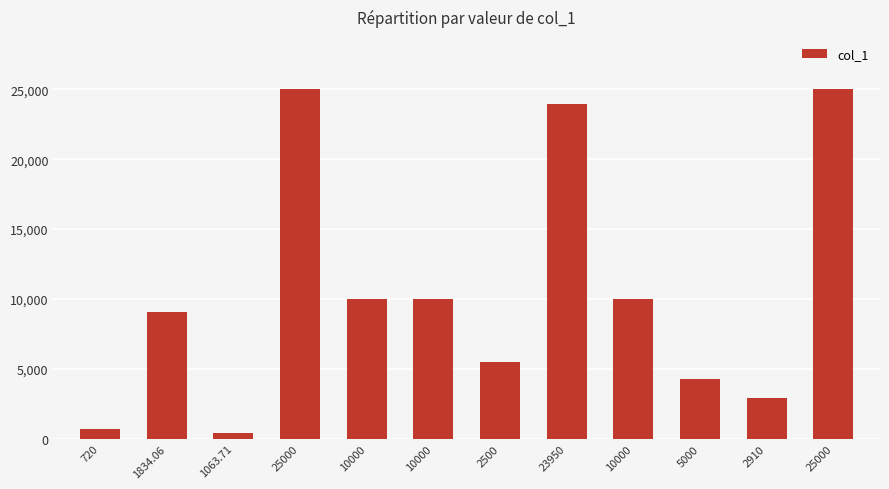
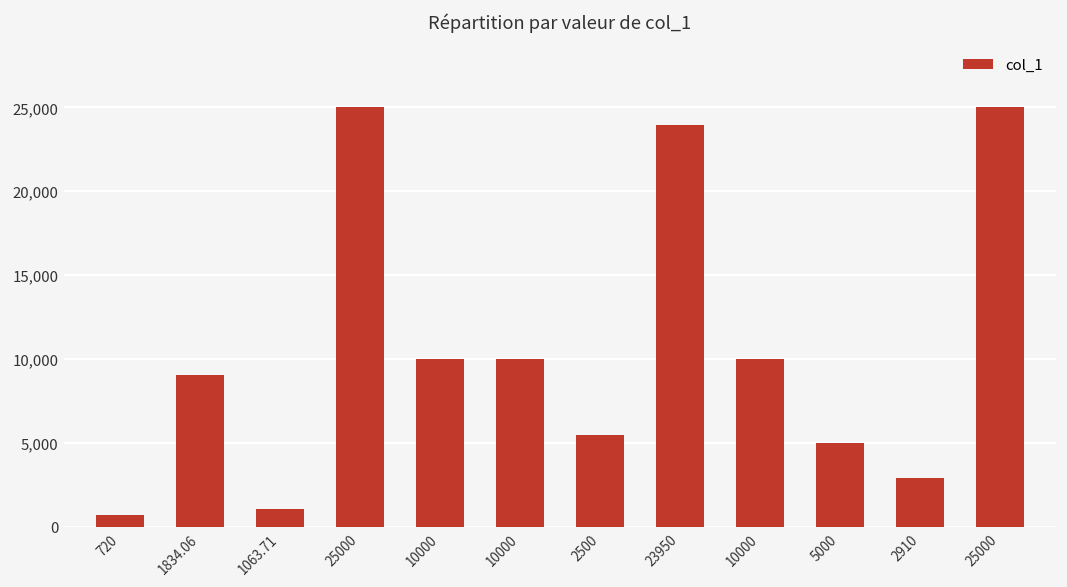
1063.71: 400 -> 1,100
5000: 4,300 -> 5,000
